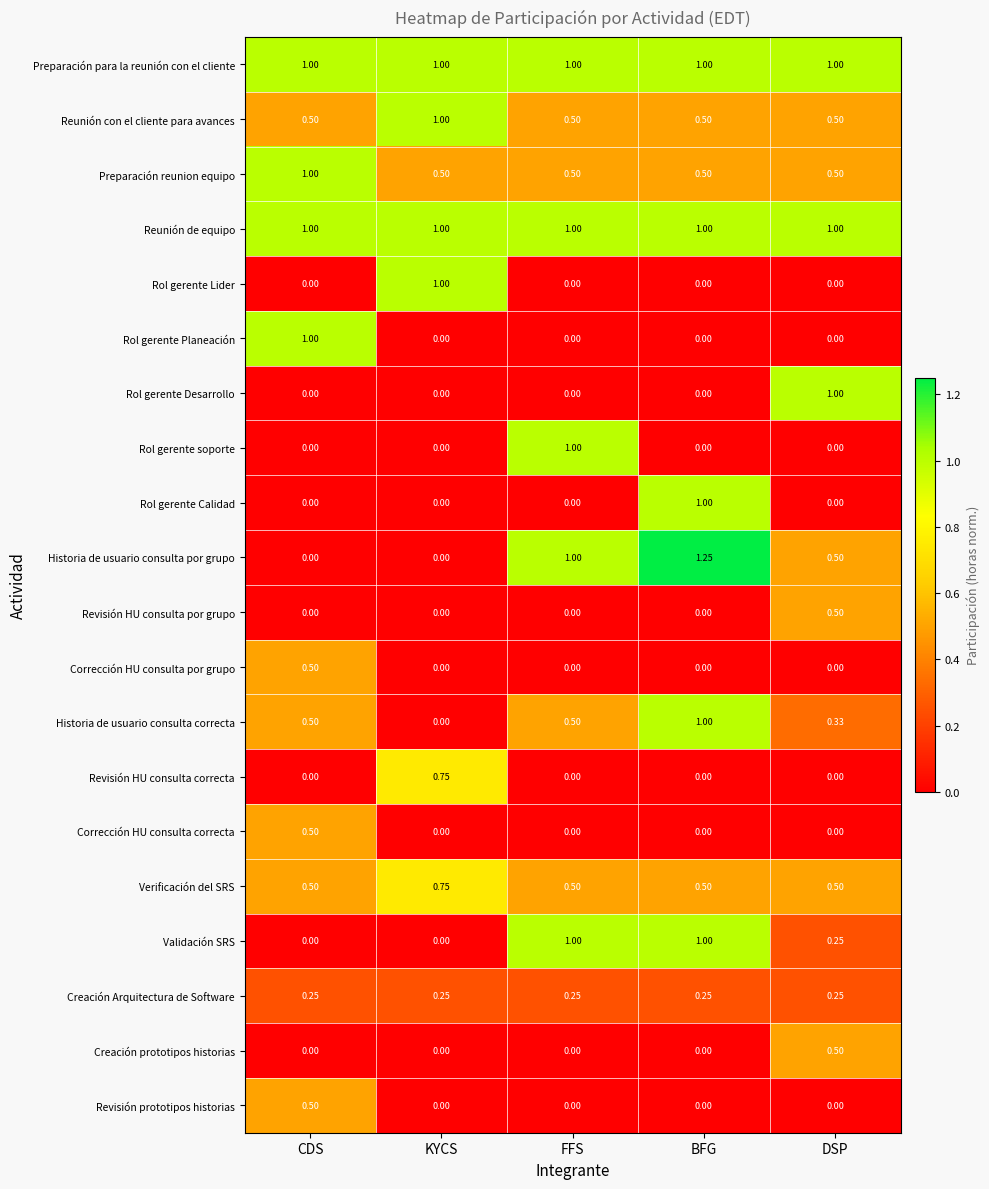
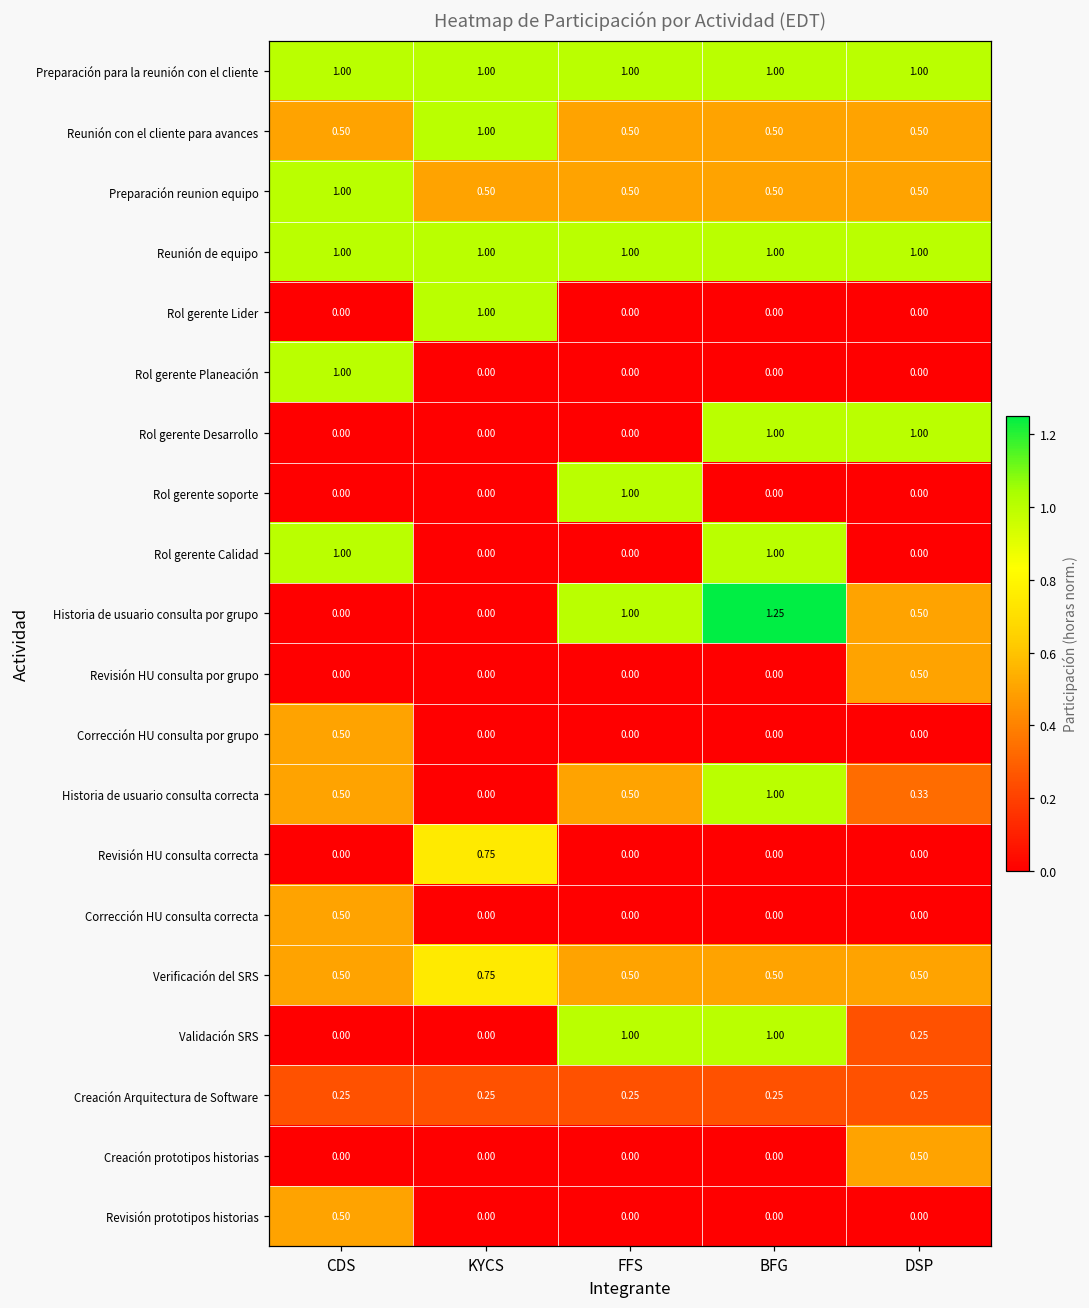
Rol gerente Desarrollo, BFG: 0.00 -> 1.00
Rol gerente Calidad, CDS: 0.00 -> 1.00
